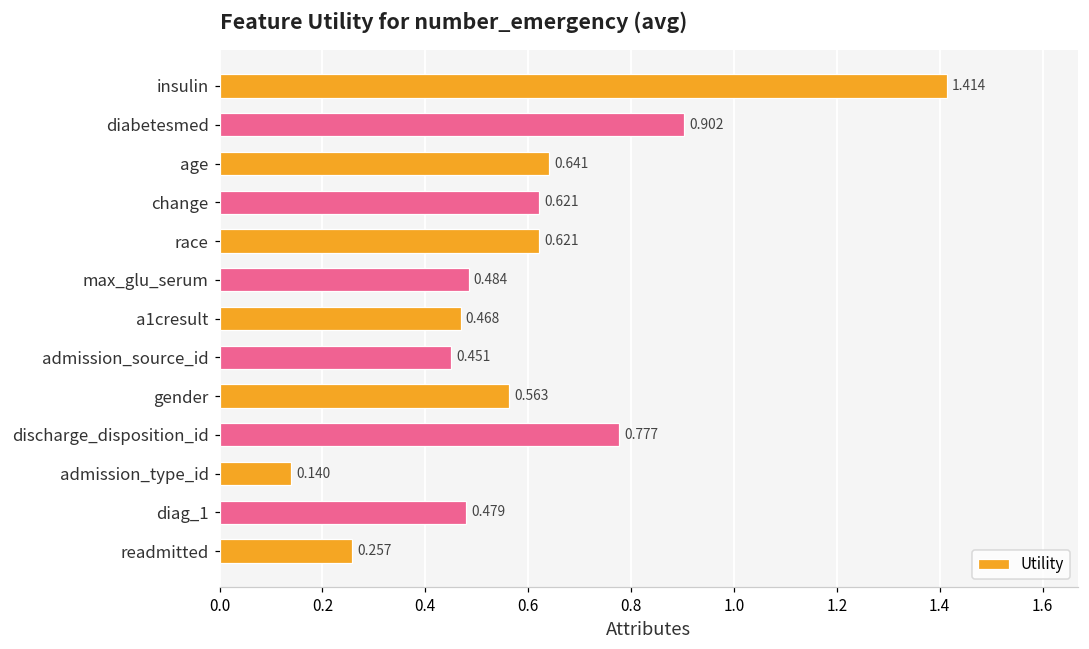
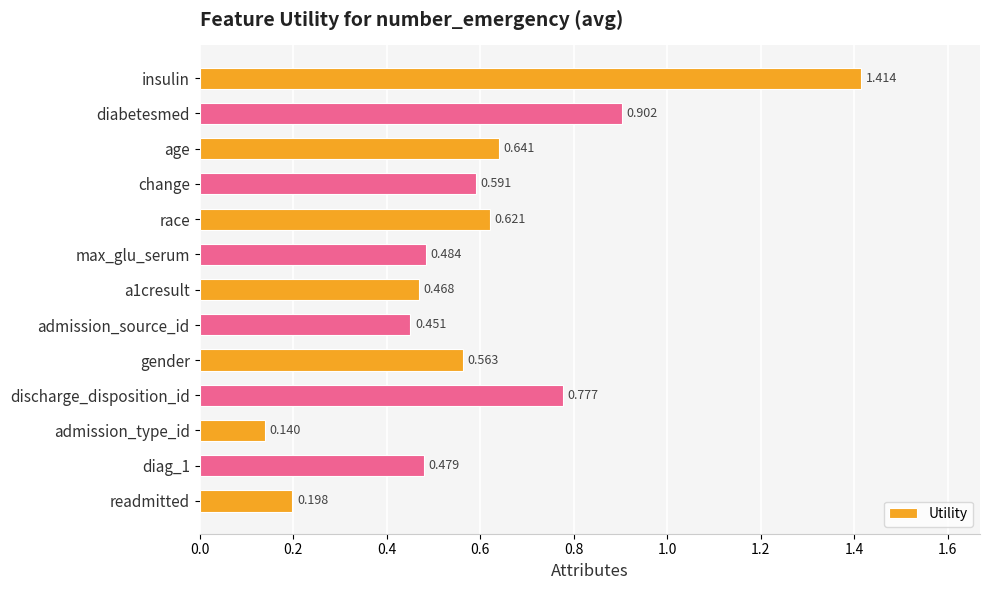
change: 0.621 -> 0.591
readmitted: 0.257 -> 0.198
